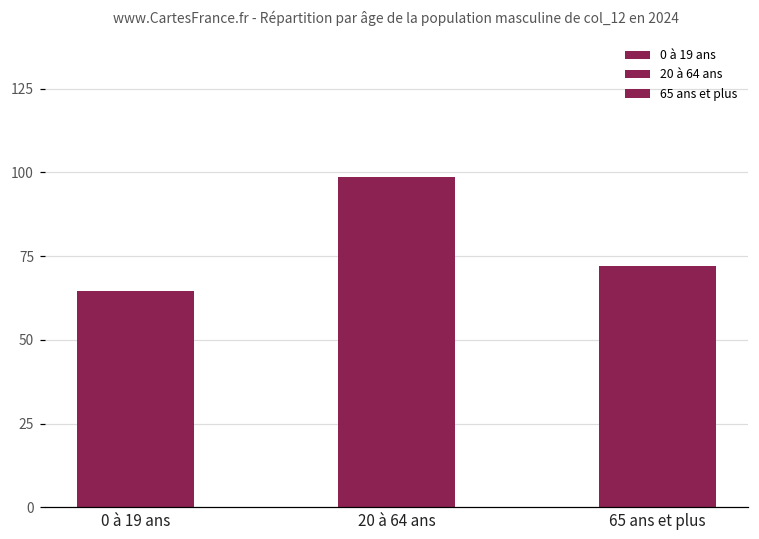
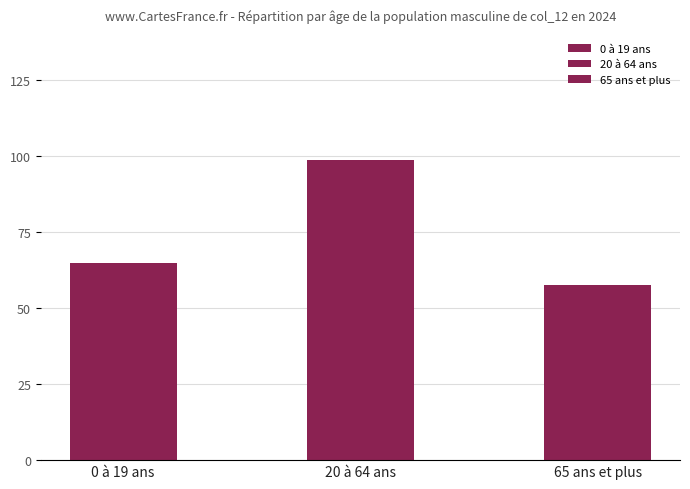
65 ans et plus: 72 -> 58
